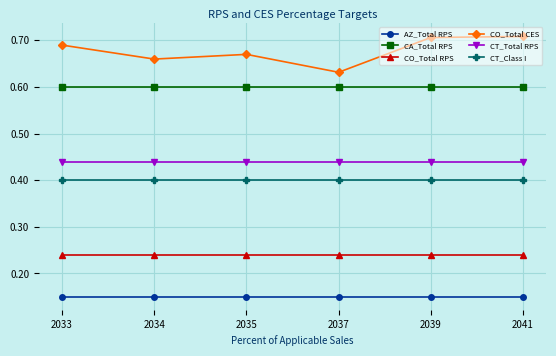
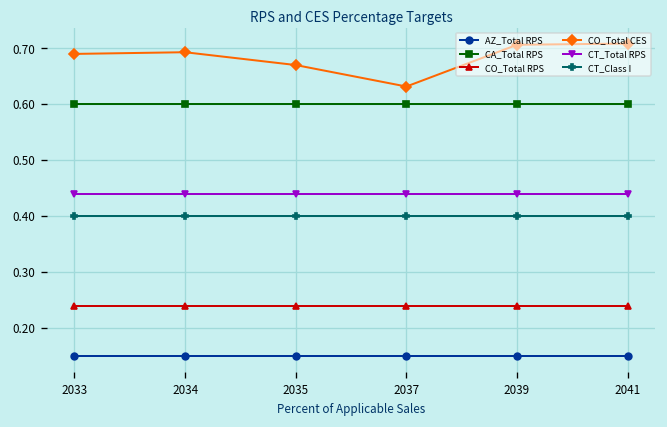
CO_Total CES, 2034: 0.66 -> 0.69
